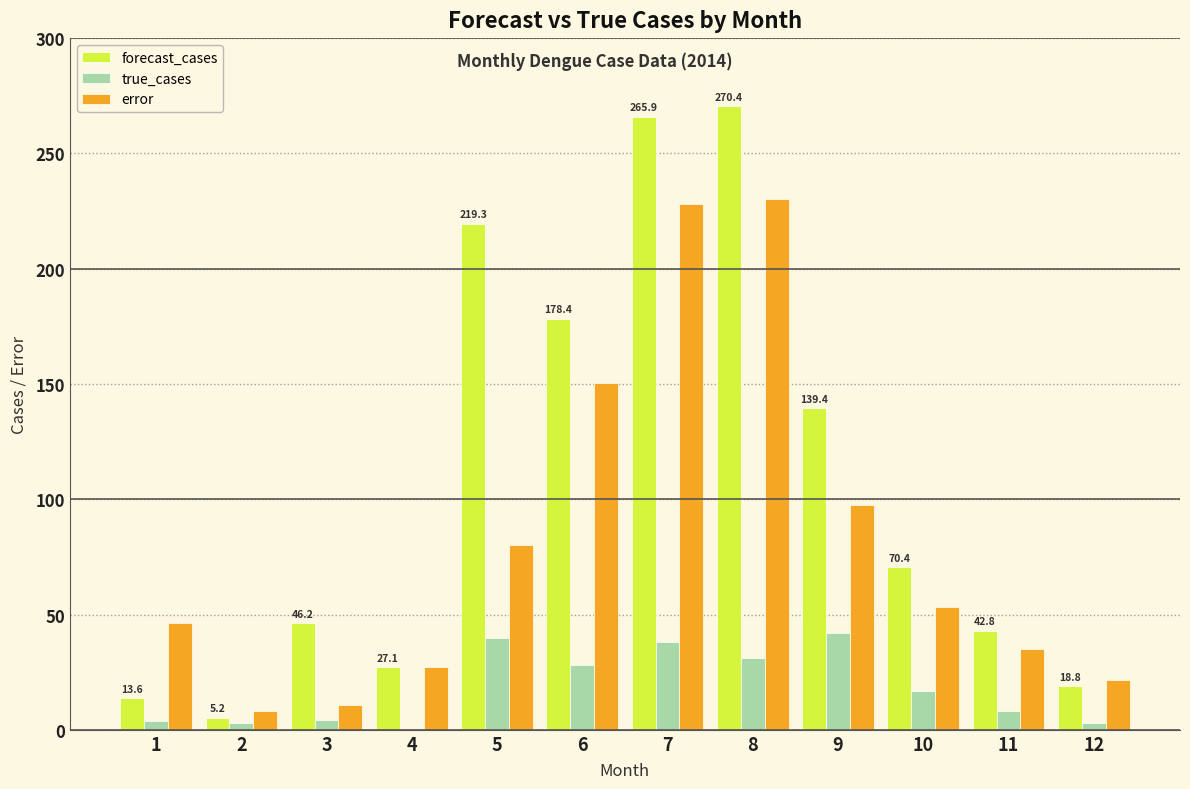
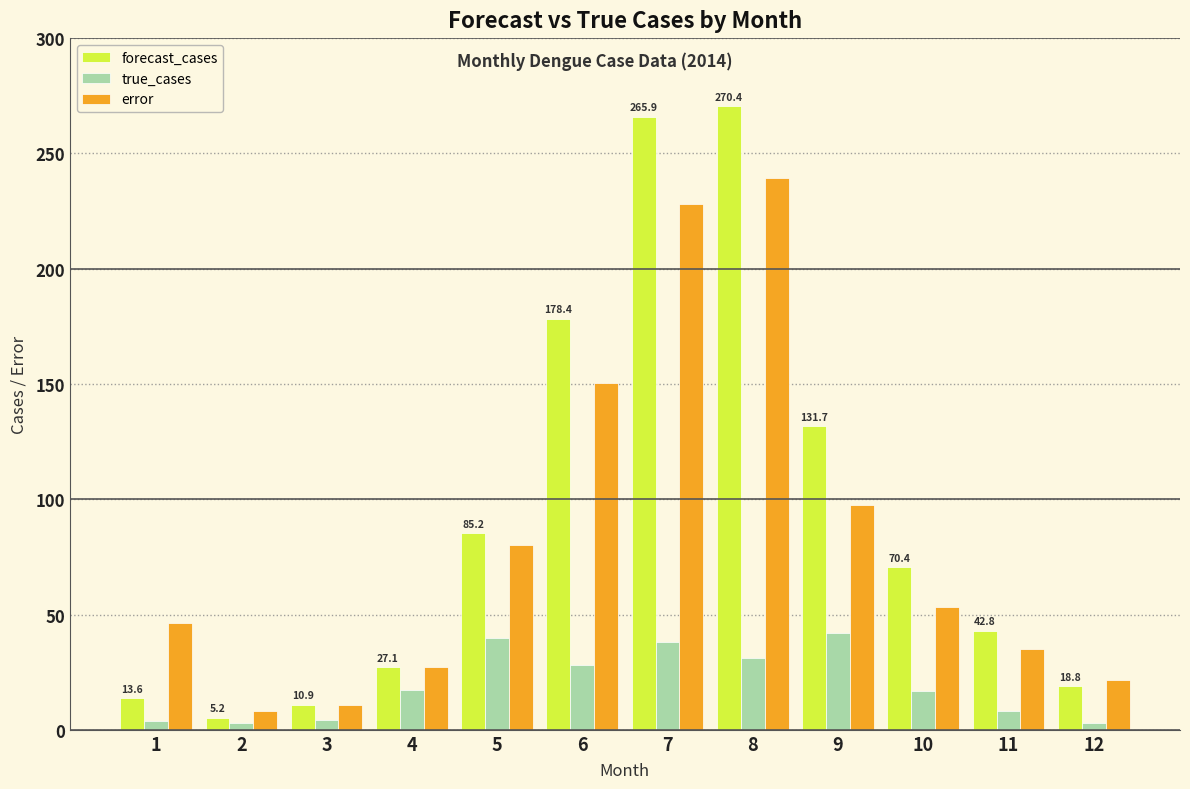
forecast_cases, 3: 46.2 -> 10.9
true_cases, 4: 0 -> 17
forecast_cases, 5: 219.3 -> 85.2
error, 8: 230 -> 239
forecast_cases, 9: 139.4 -> 131.7
